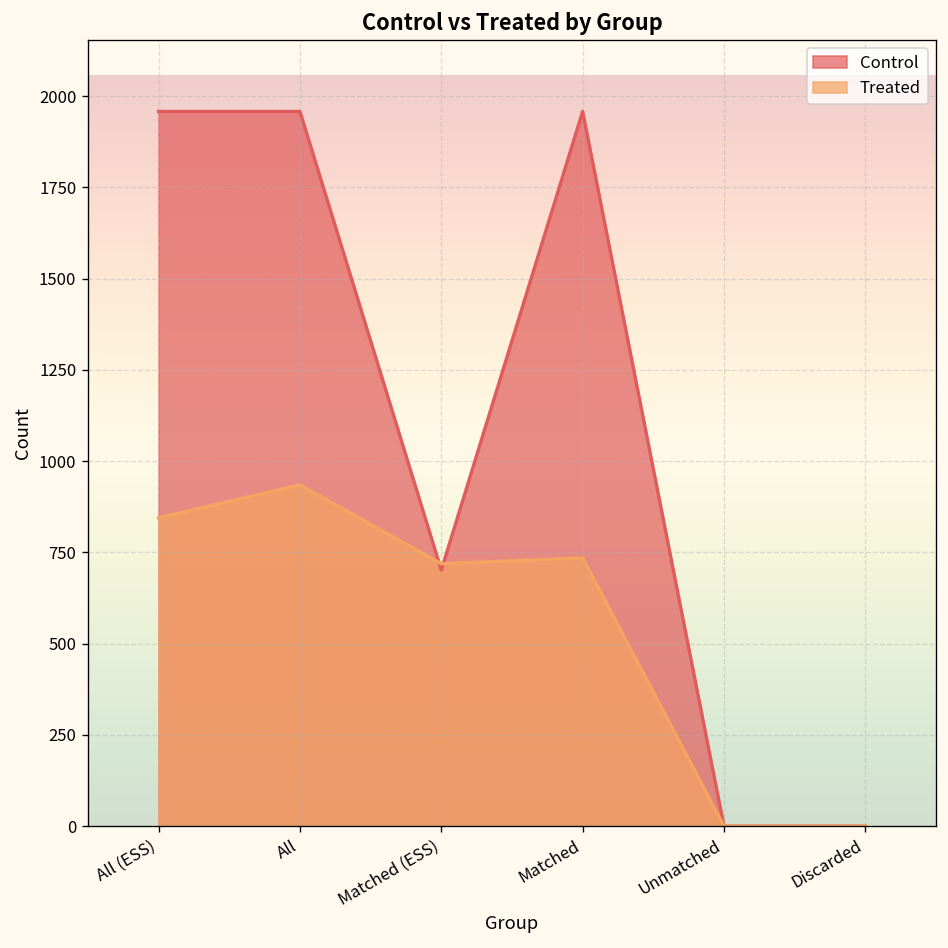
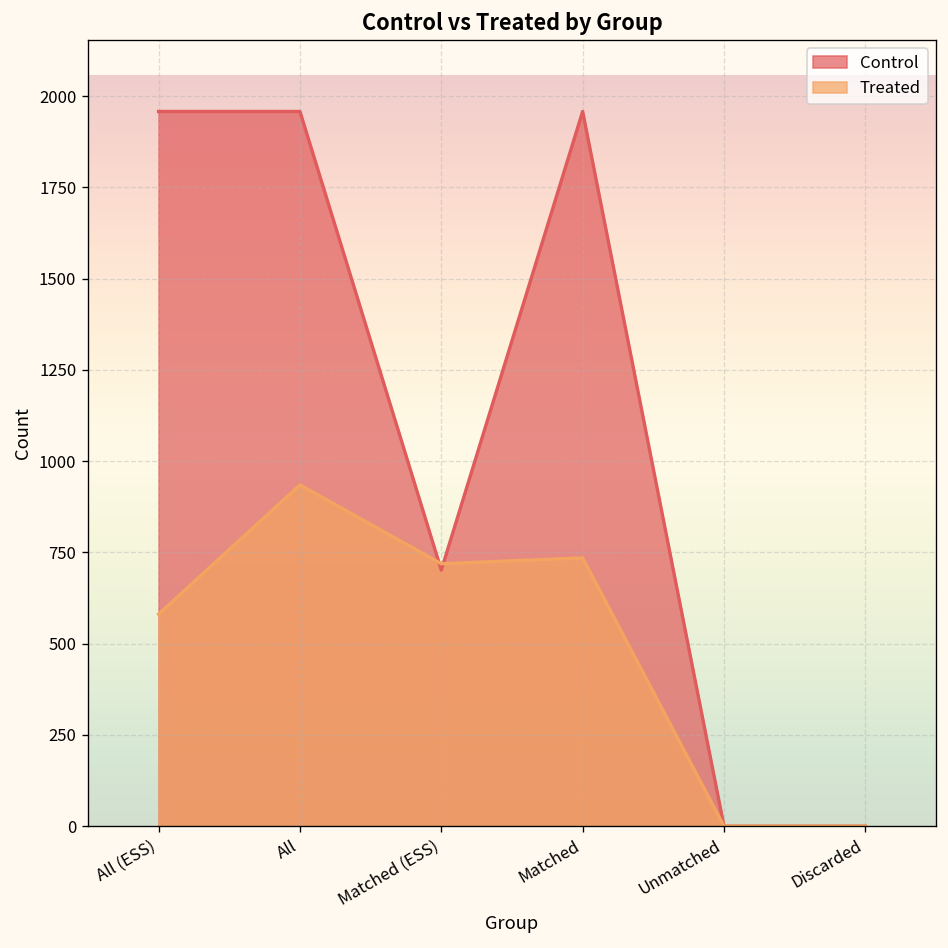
Treated, All (ESS): 850 -> 580
